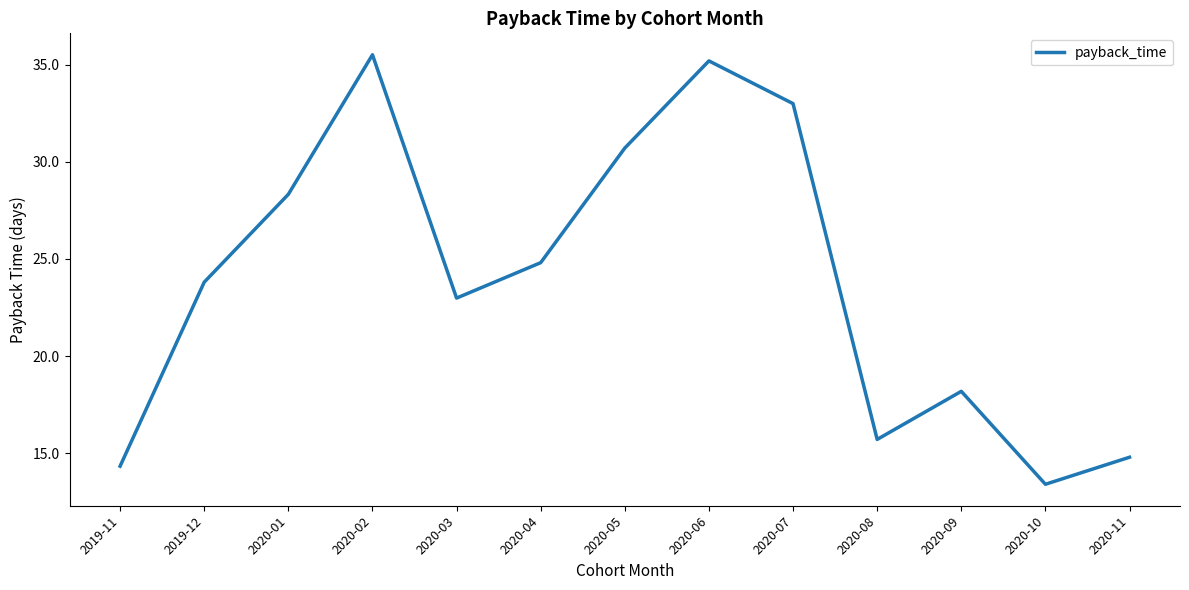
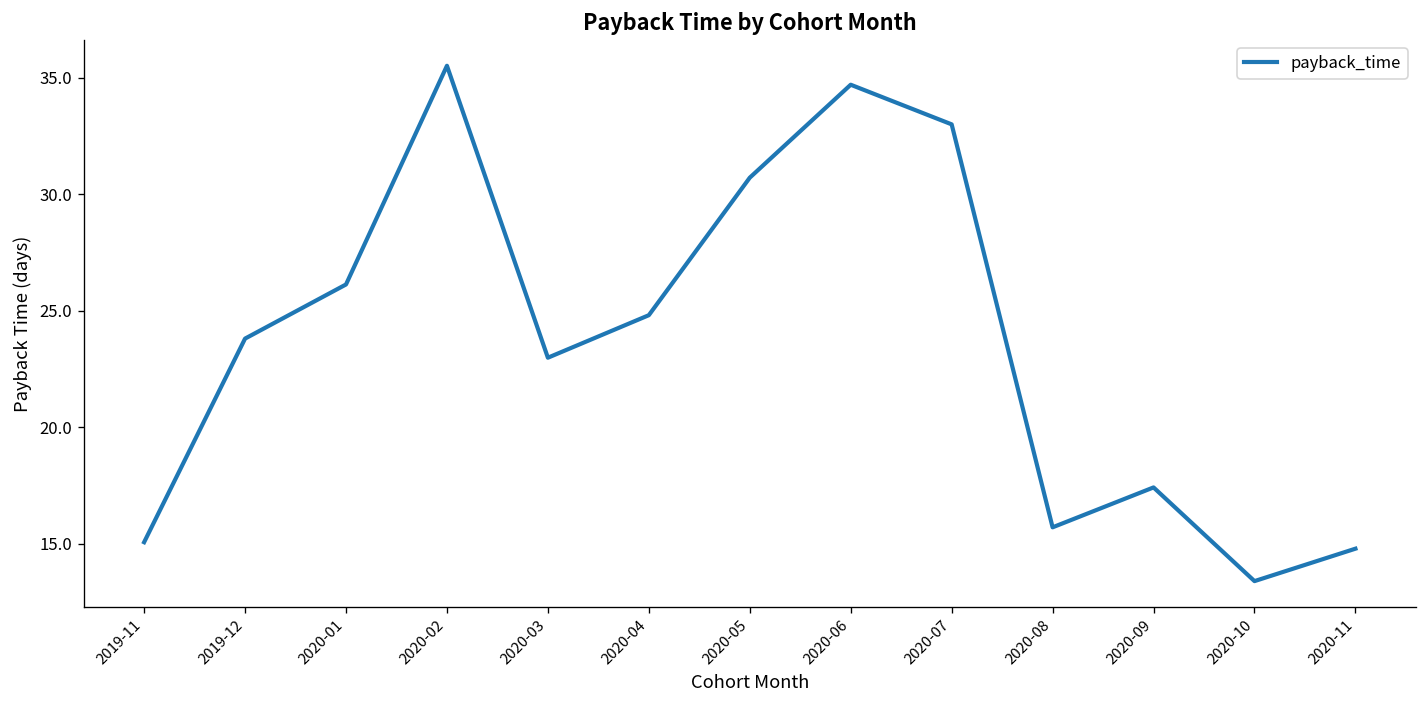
2019-11: 14.3 -> 15.1
2020-01: 28.3 -> 26.1
2020-06: 35.2 -> 34.7
2020-09: 18.2 -> 17.4
